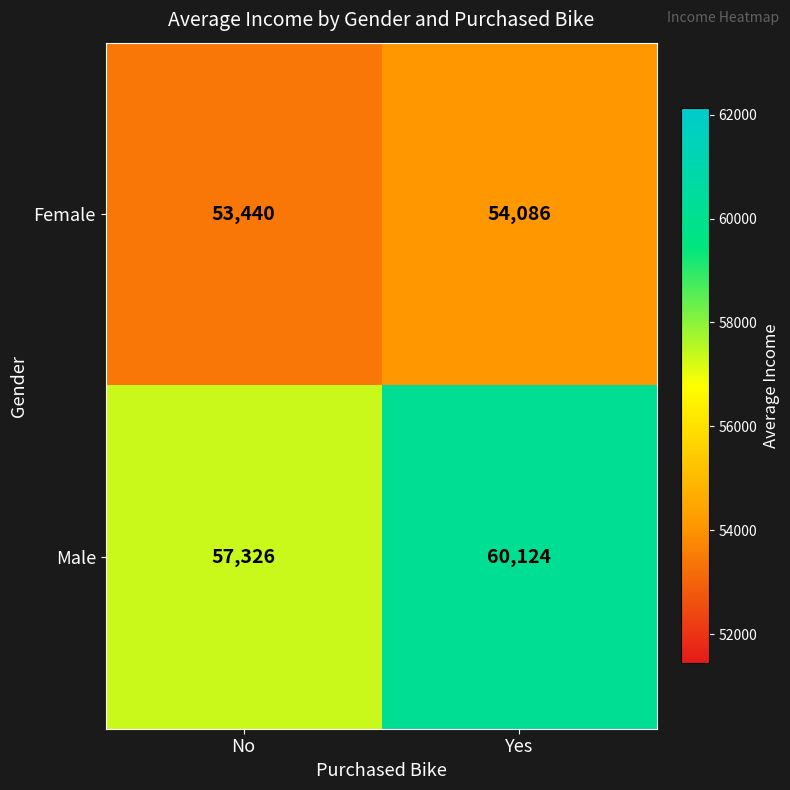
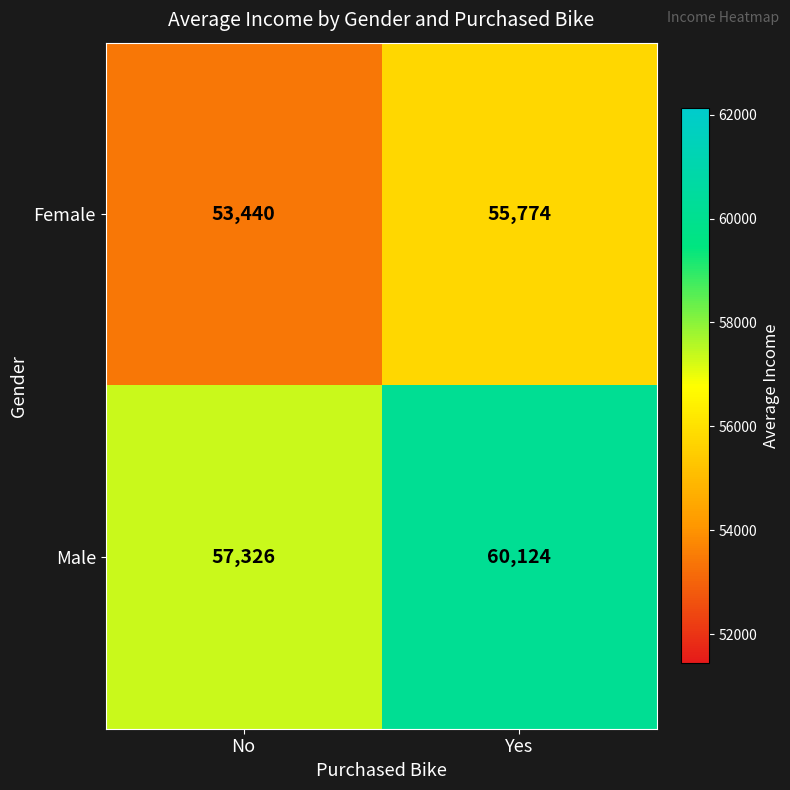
Female, Yes: 54,086 -> 55,774
